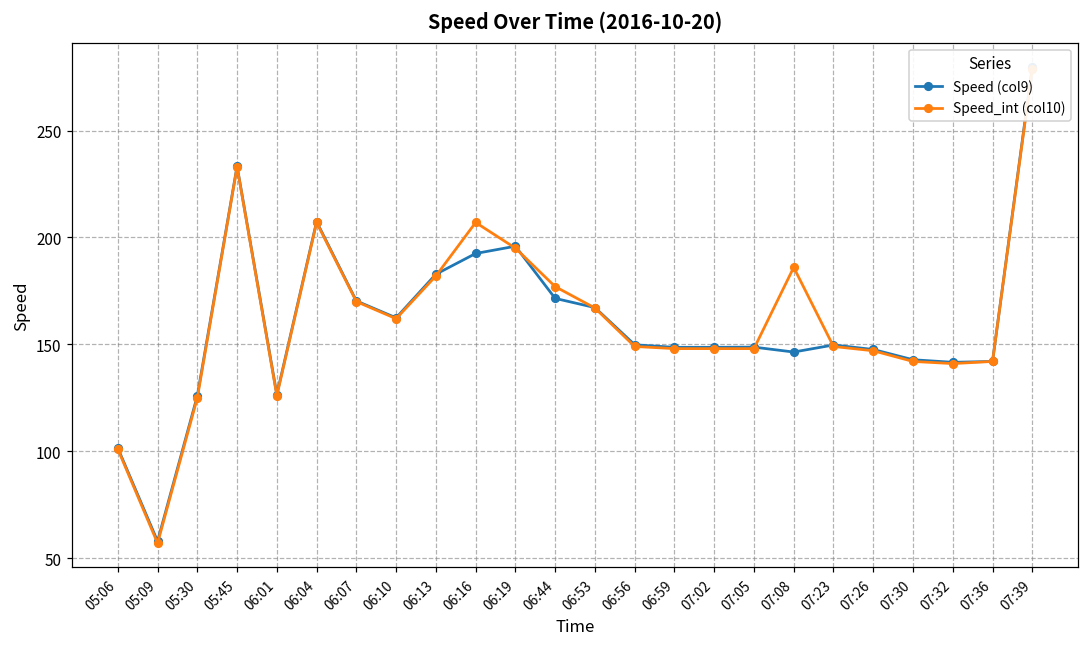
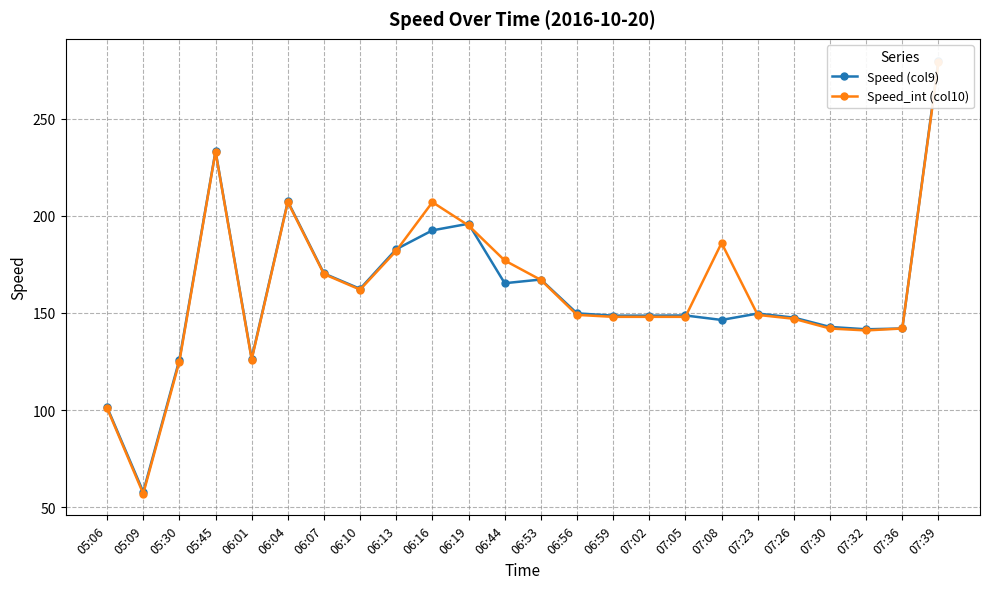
Speed (col9), 06:44: 172 -> 165
